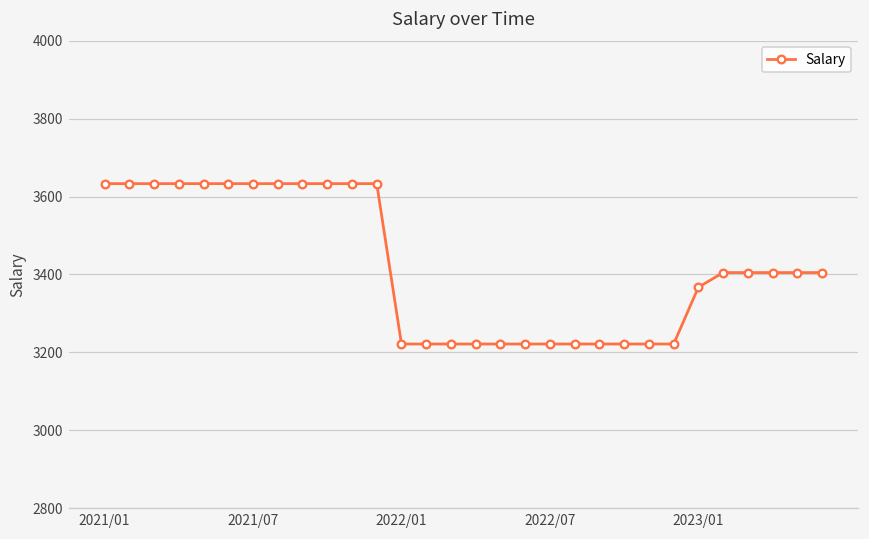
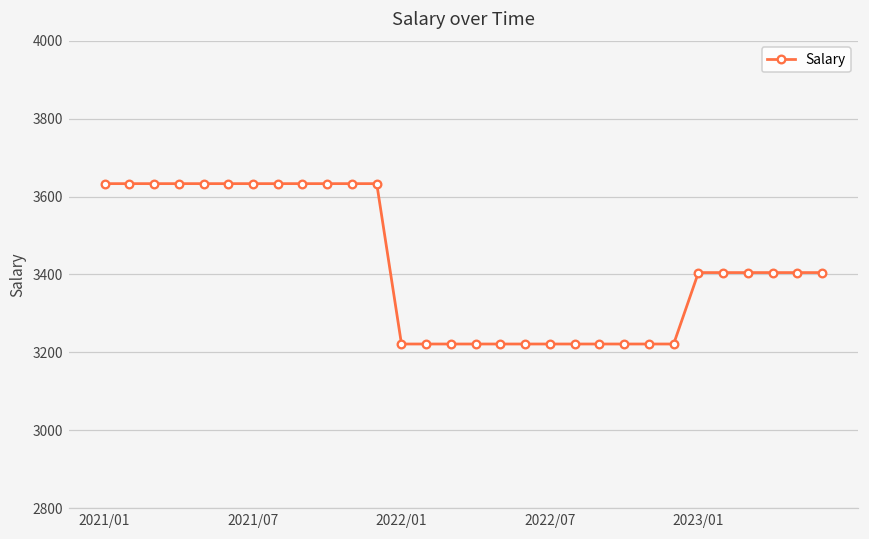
2023/01: 3370 -> 3400
